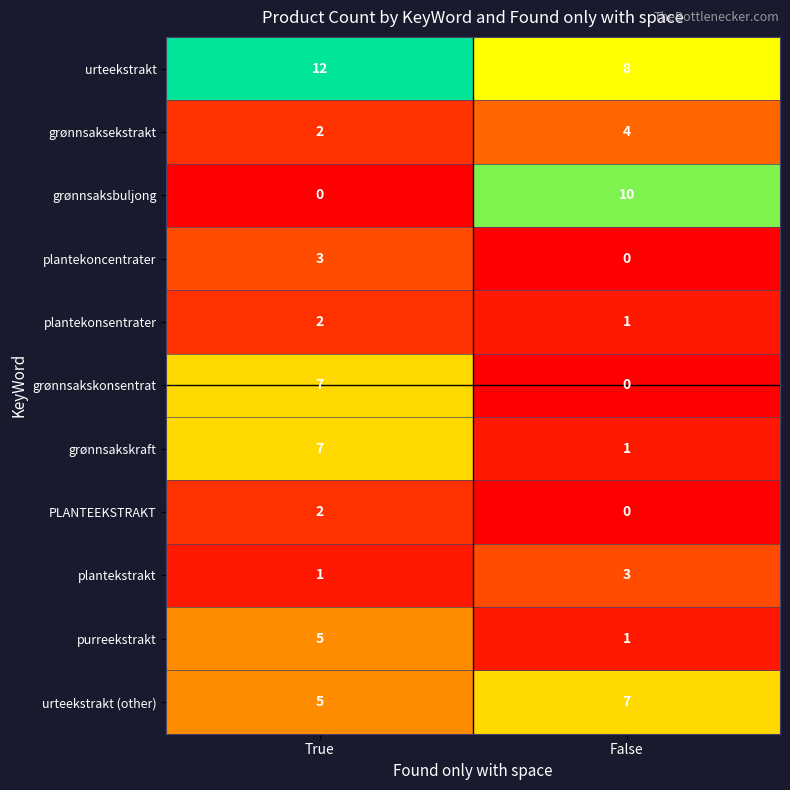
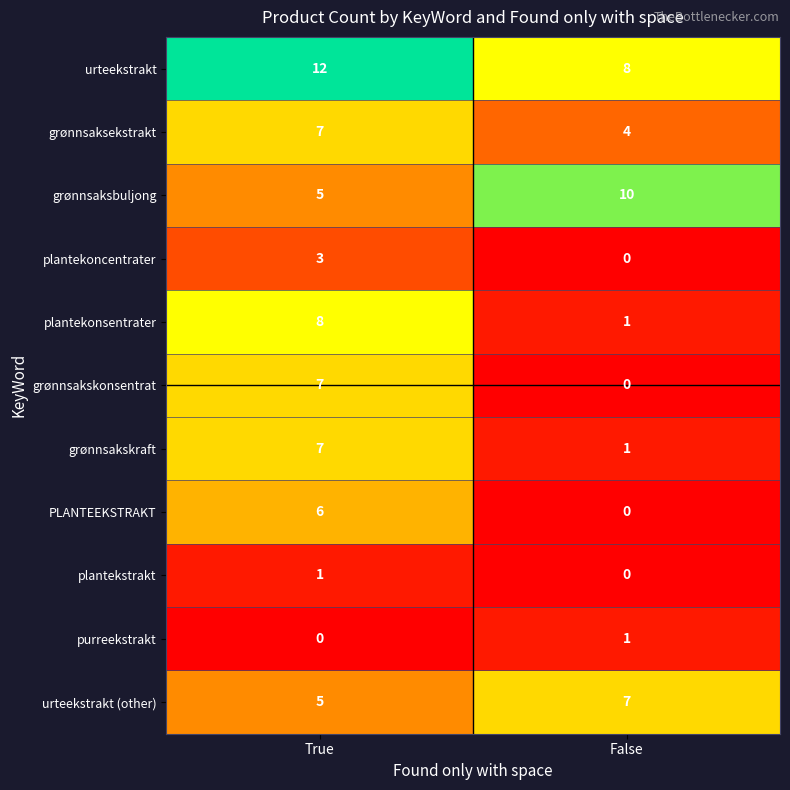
grønnsaksekstrakt, True: 2 -> 7
grønnsaksbuljong, True: 0 -> 5
plantekonsentrater, True: 2 -> 8
PLANTEEKSTRAKT, True: 2 -> 6
plantekstrakt, False: 3 -> 0
purreekstrakt, True: 5 -> 0
